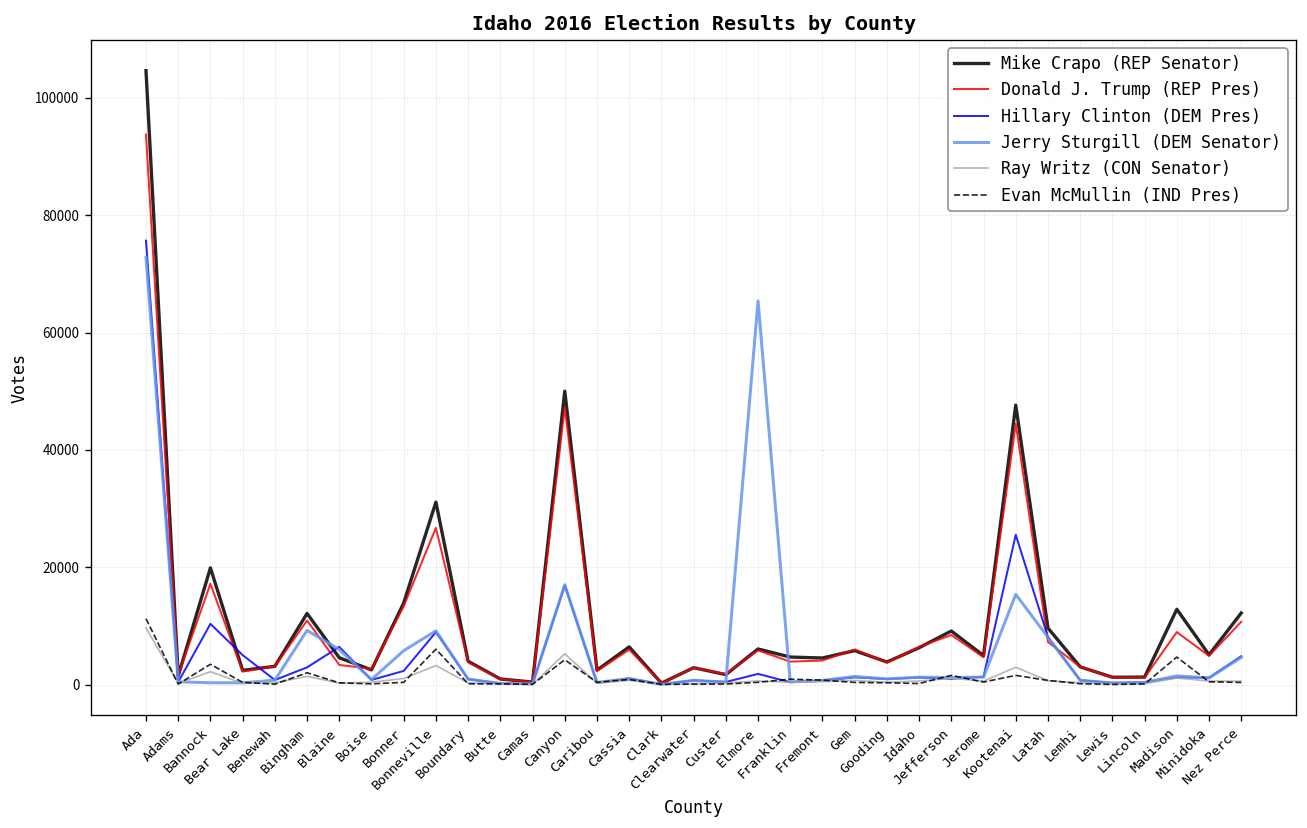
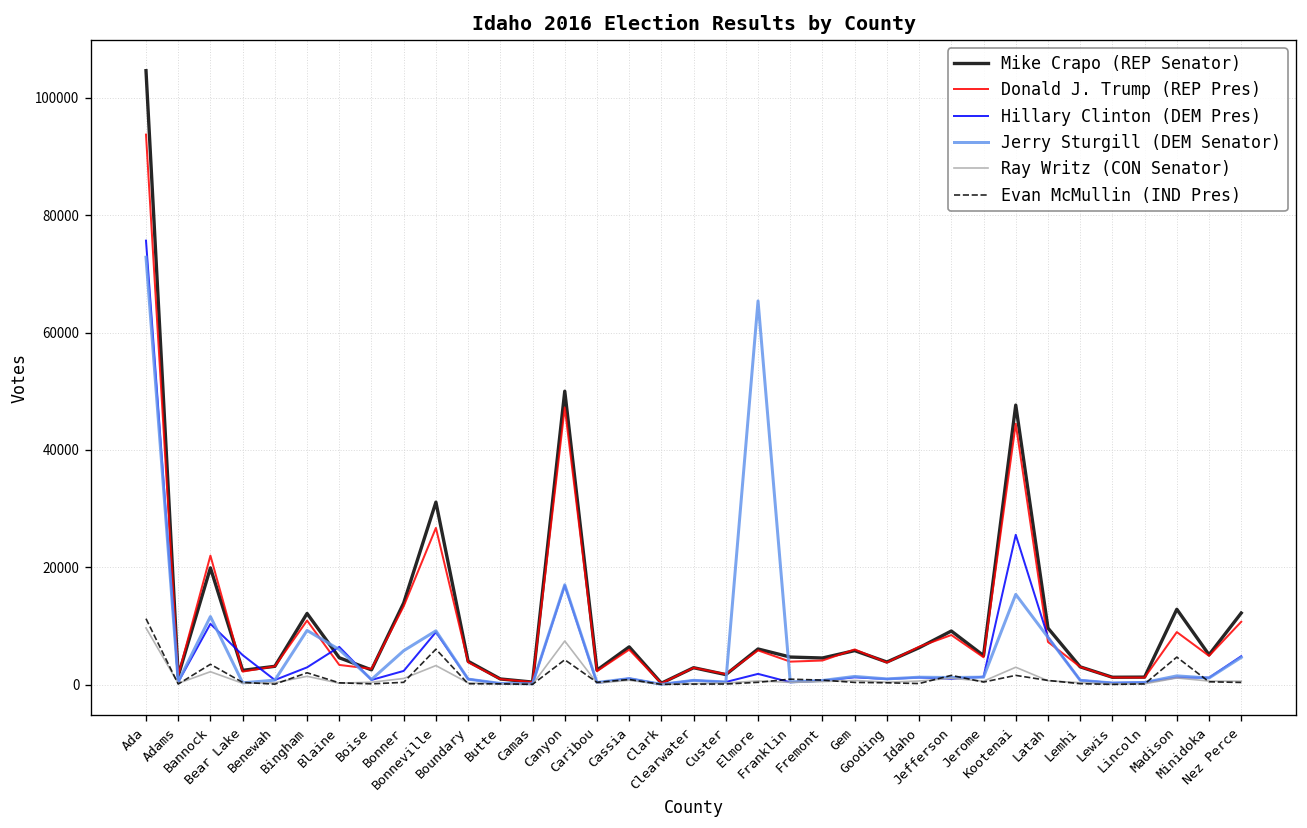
Donald J. Trump (REP Pres), Bannock: 17000 -> 22000
Jerry Sturgill (DEM Senator), Bannock: 0 -> 12000
Ray Writz (CON Senator), Canyon: 5000 -> 7000
